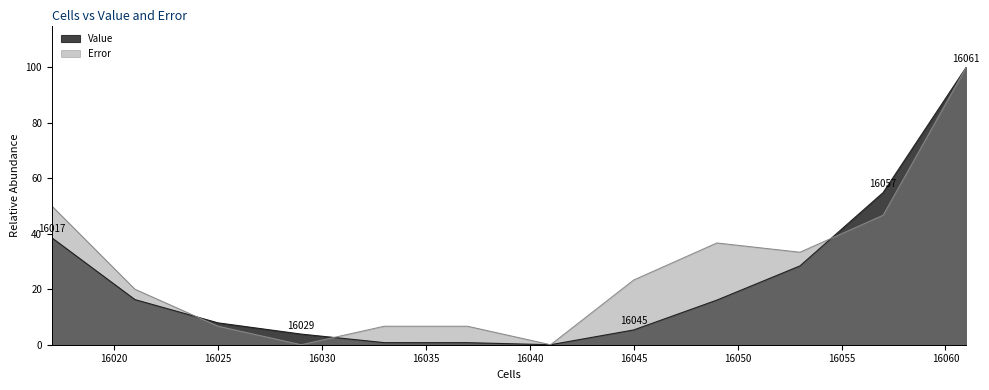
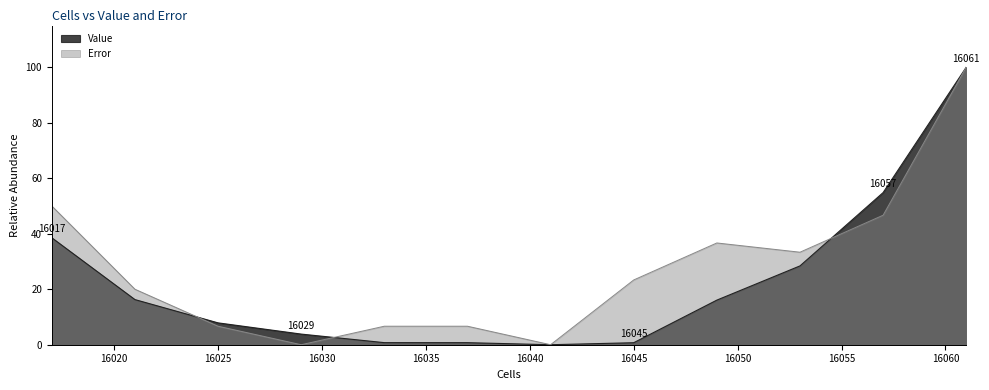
Value, 16045: 5 -> 1
